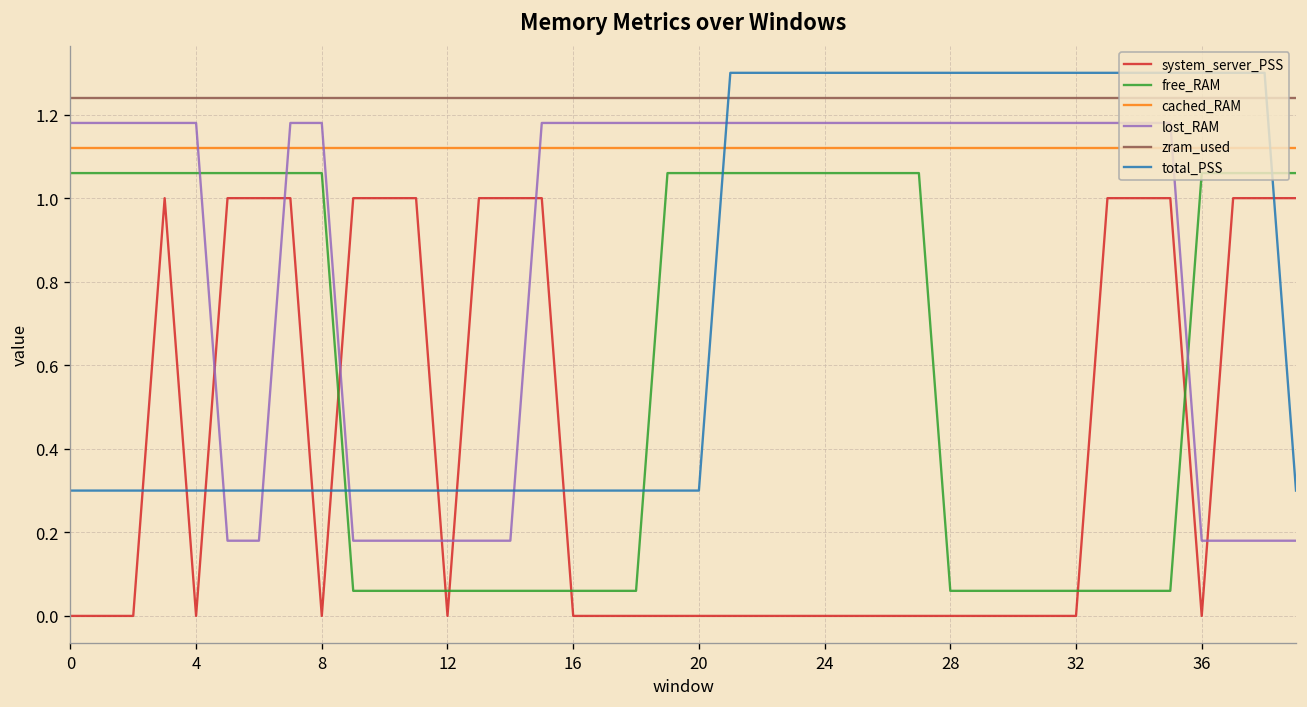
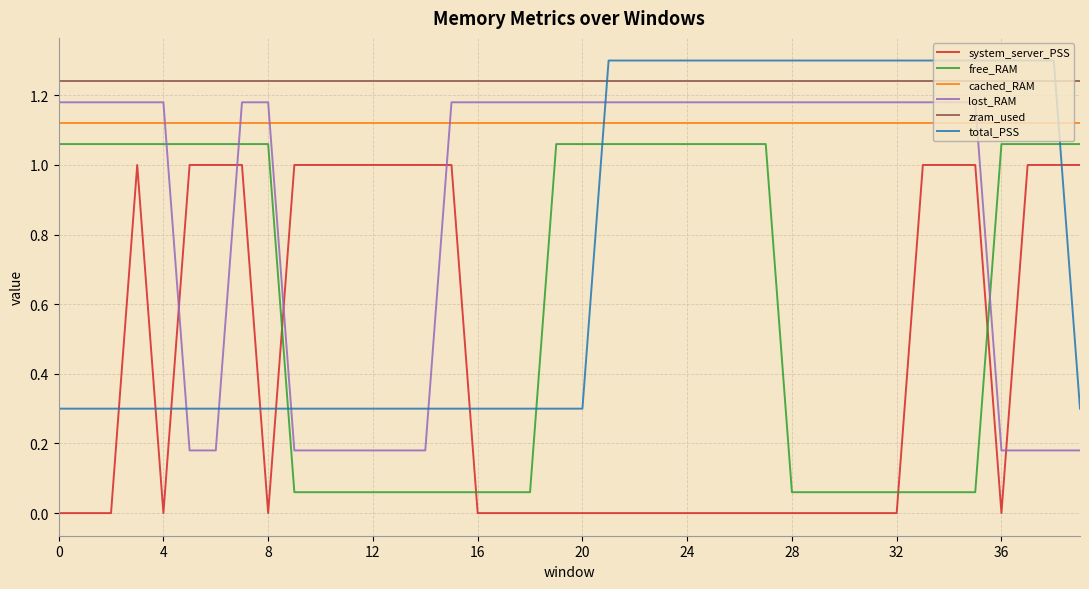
system_server_PSS, 12: 0 -> 1
